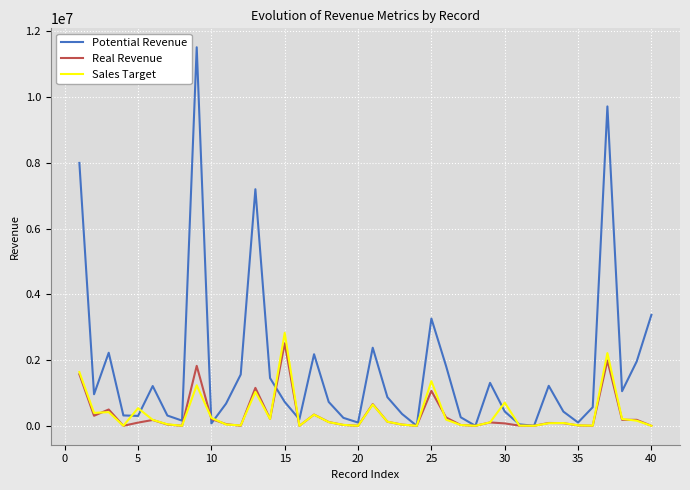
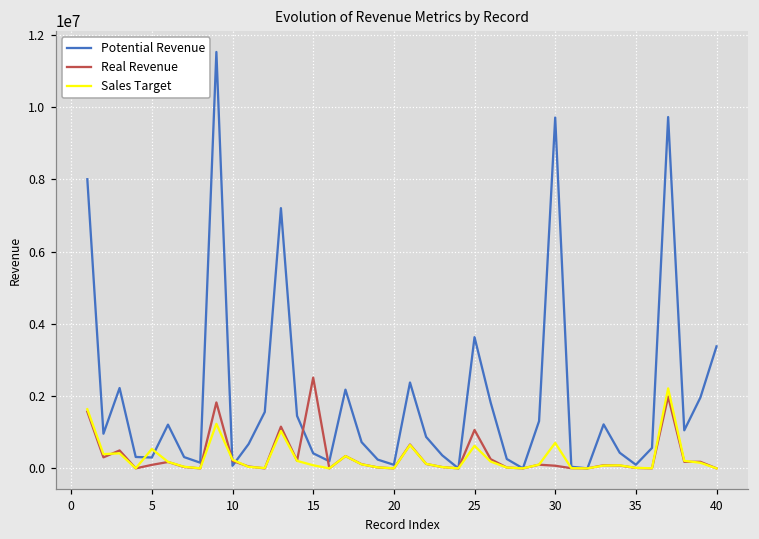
Potential Revenue, 15: 700000 -> 400000
Sales Target, 15: 2800000 -> 100000
Potential Revenue, 25: 3300000 -> 3600000
Sales Target, 25: 1400000 -> 600000
Potential Revenue, 30: 400000 -> 9700000
